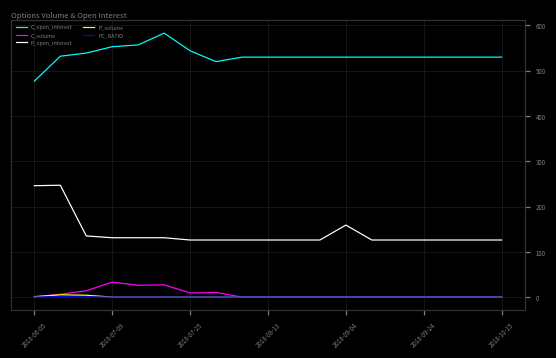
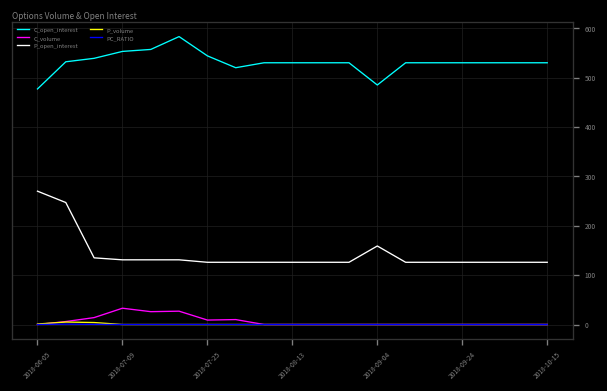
P_open_interest, 2018-06-05: 250 -> 270
C_open_interest, 2018-09-04: 530 -> 490
